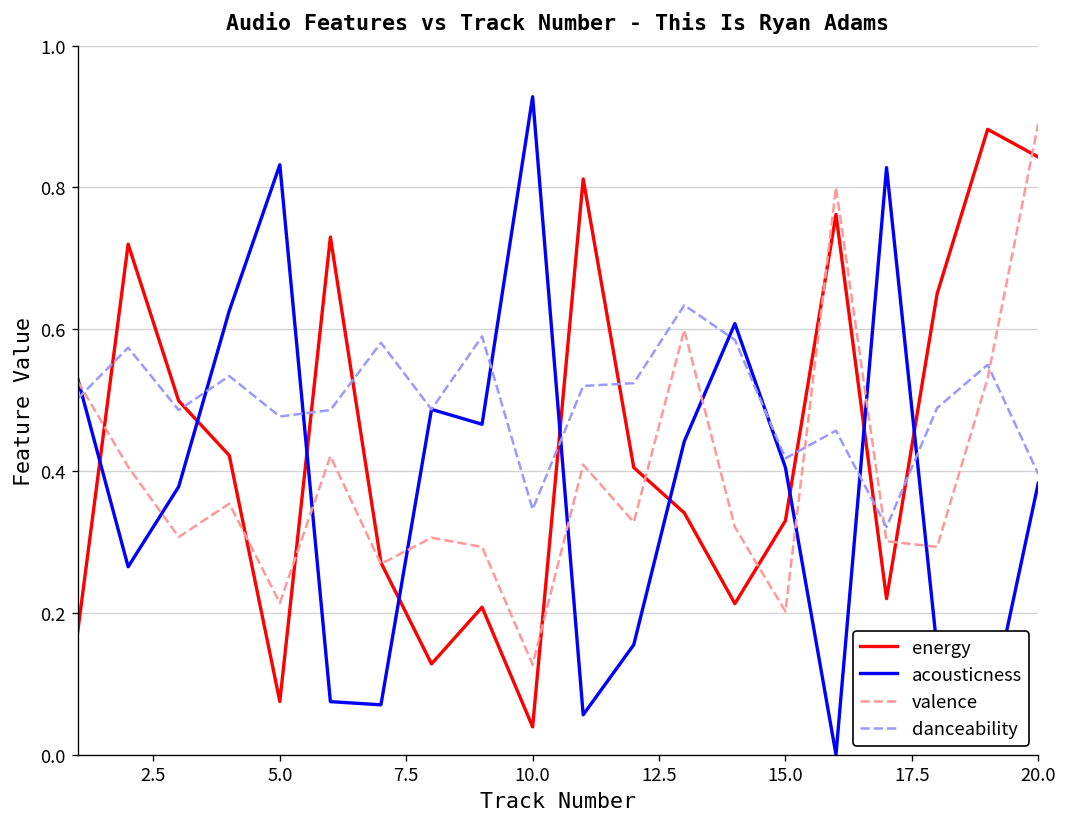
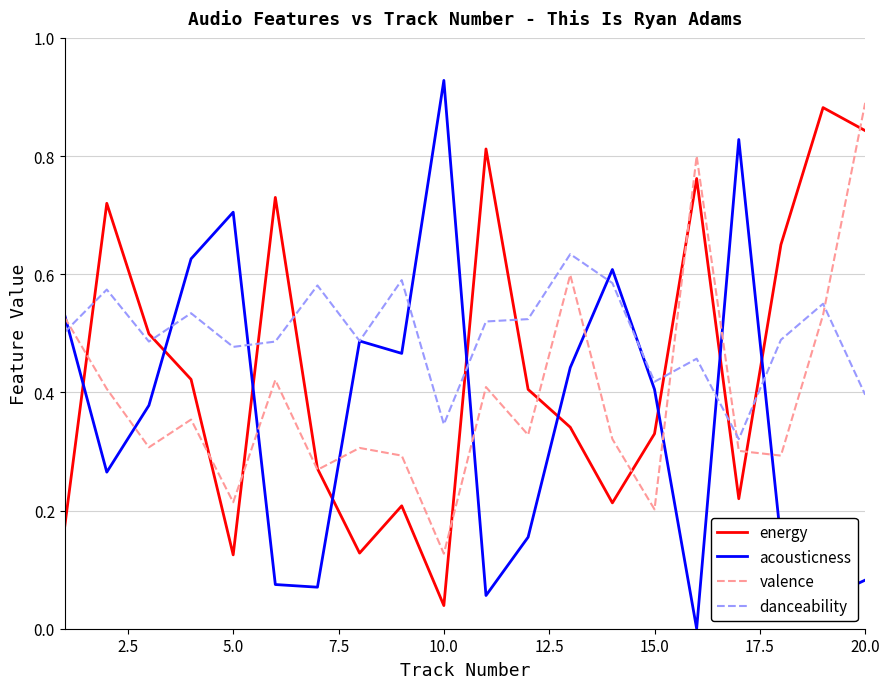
energy, 5.0: 0.08 -> 0.13
acousticness, 5.0: 0.83 -> 0.71
acousticness, 20.0: 0.38 -> 0.08
